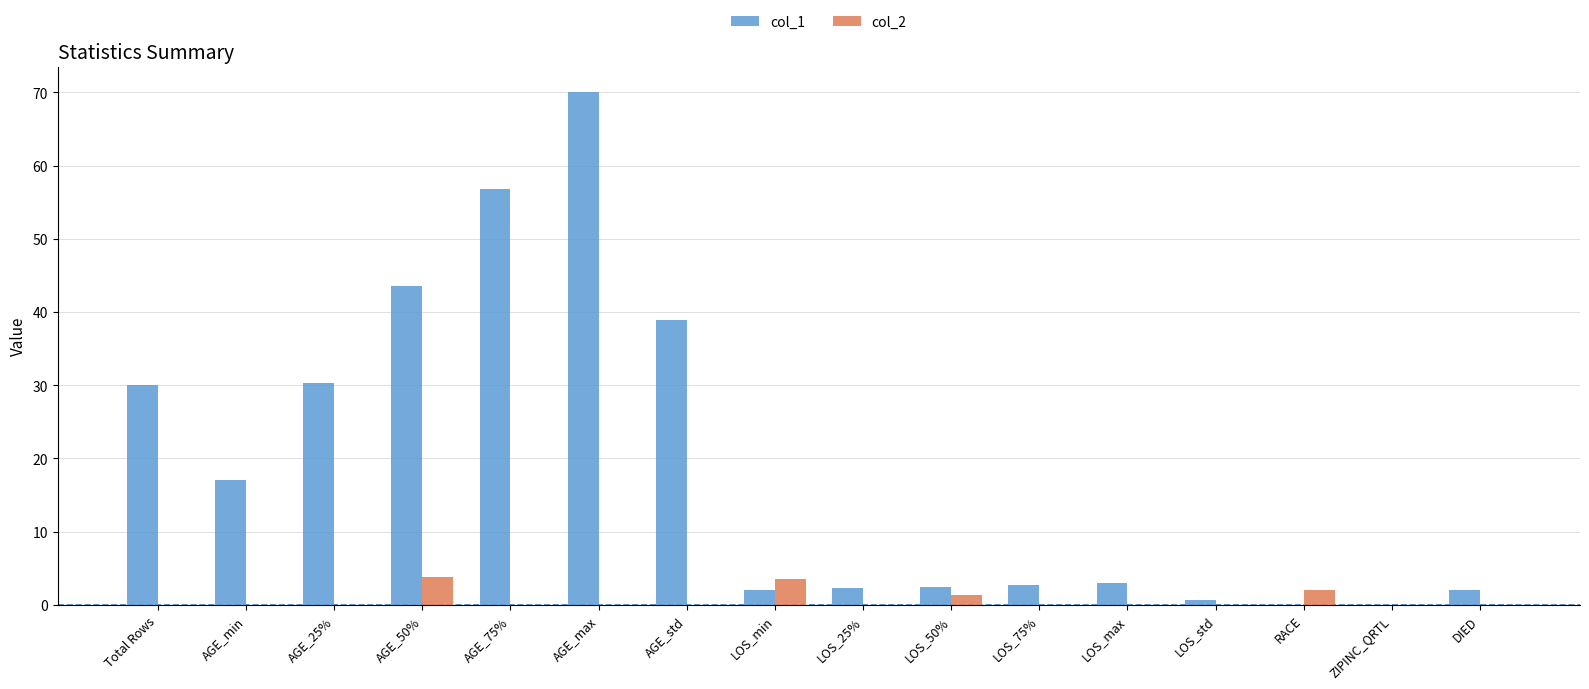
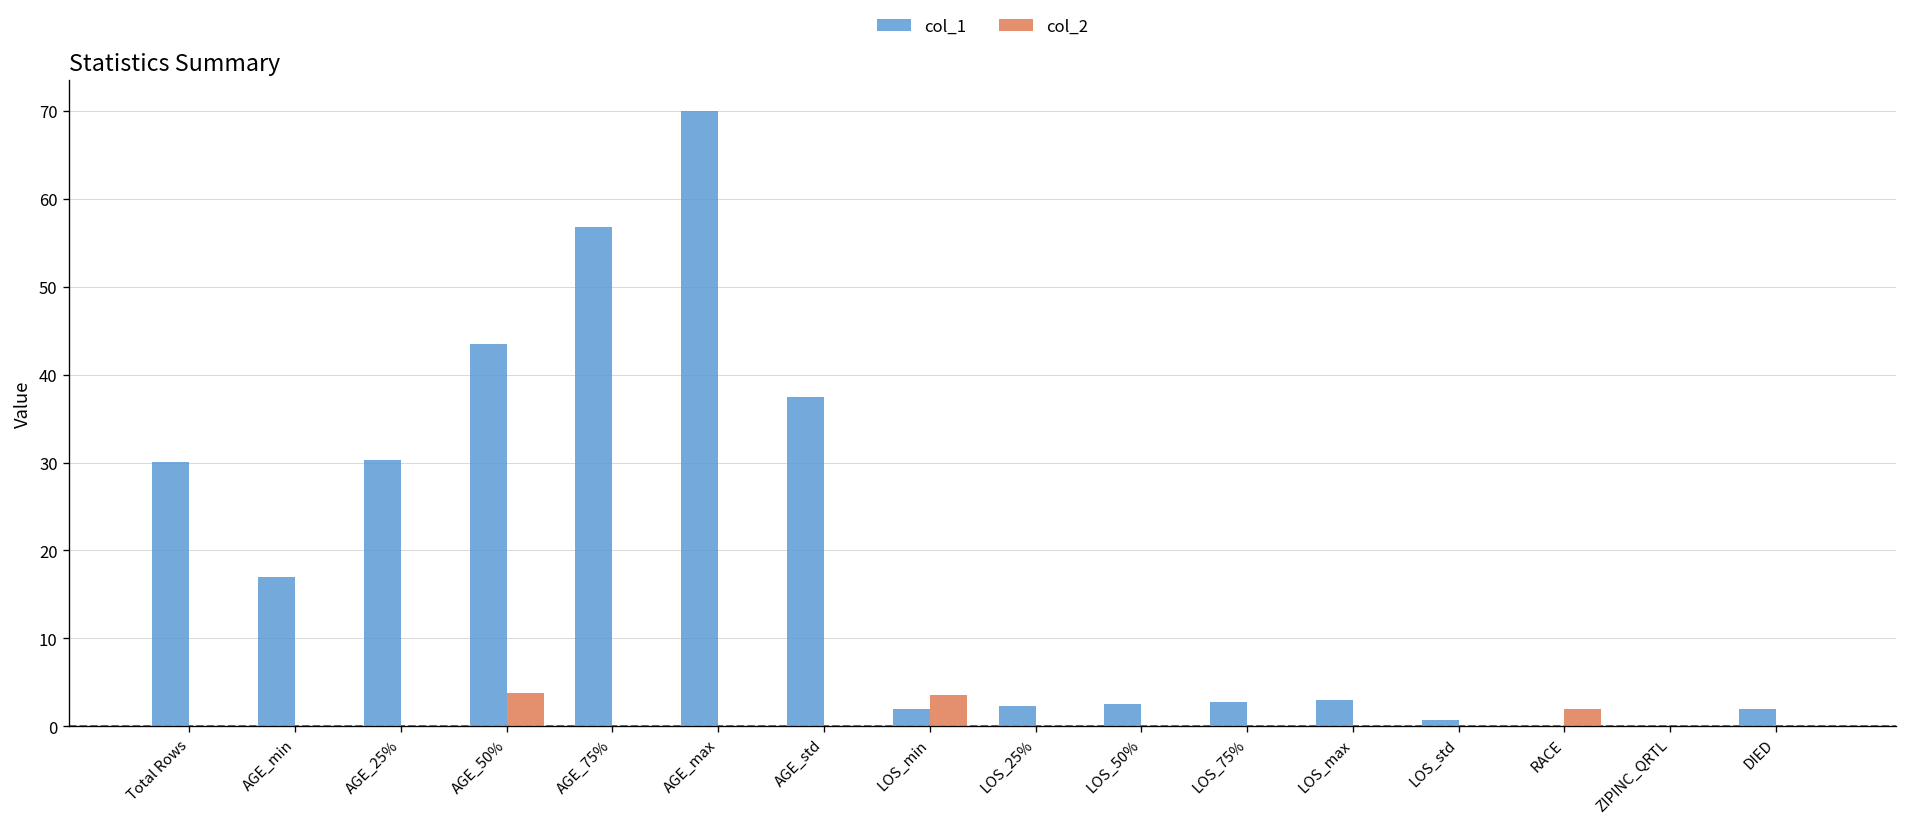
col_1, AGE_std: 39 -> 37
col_2, LOS_50%: 1 -> 0
